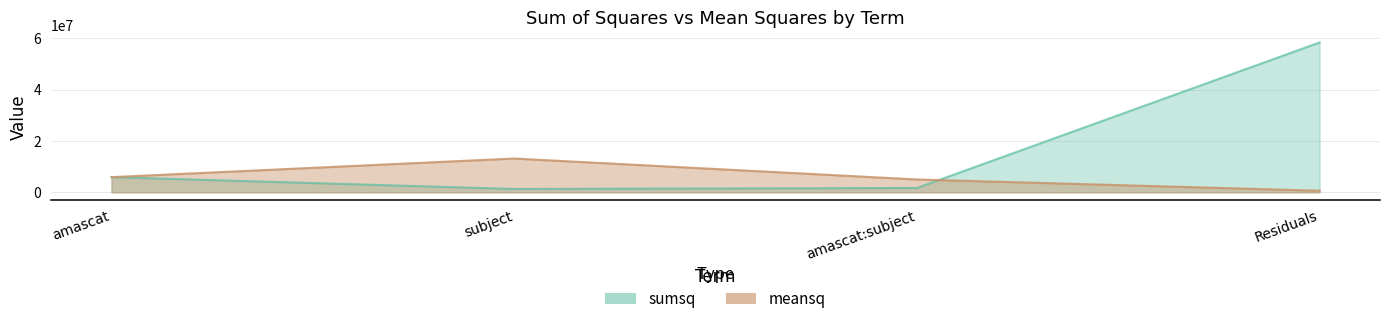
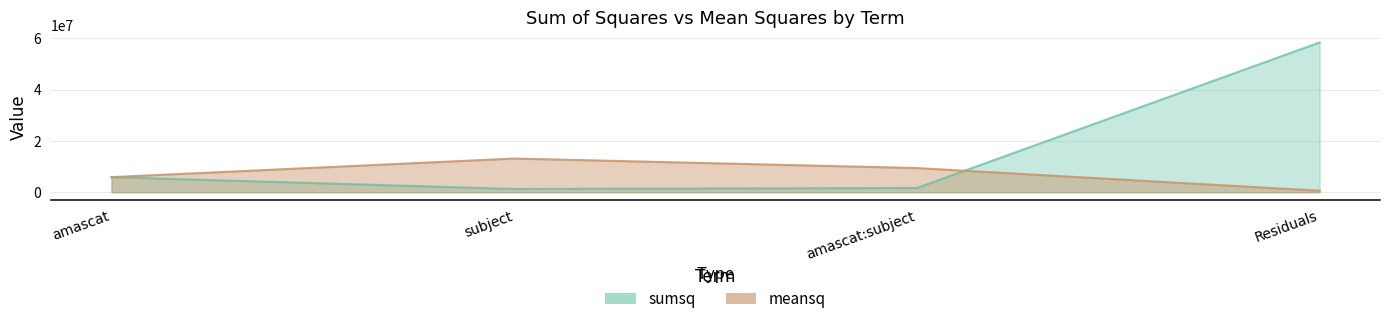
meansq, amascat:subject: 5000000 -> 9000000
